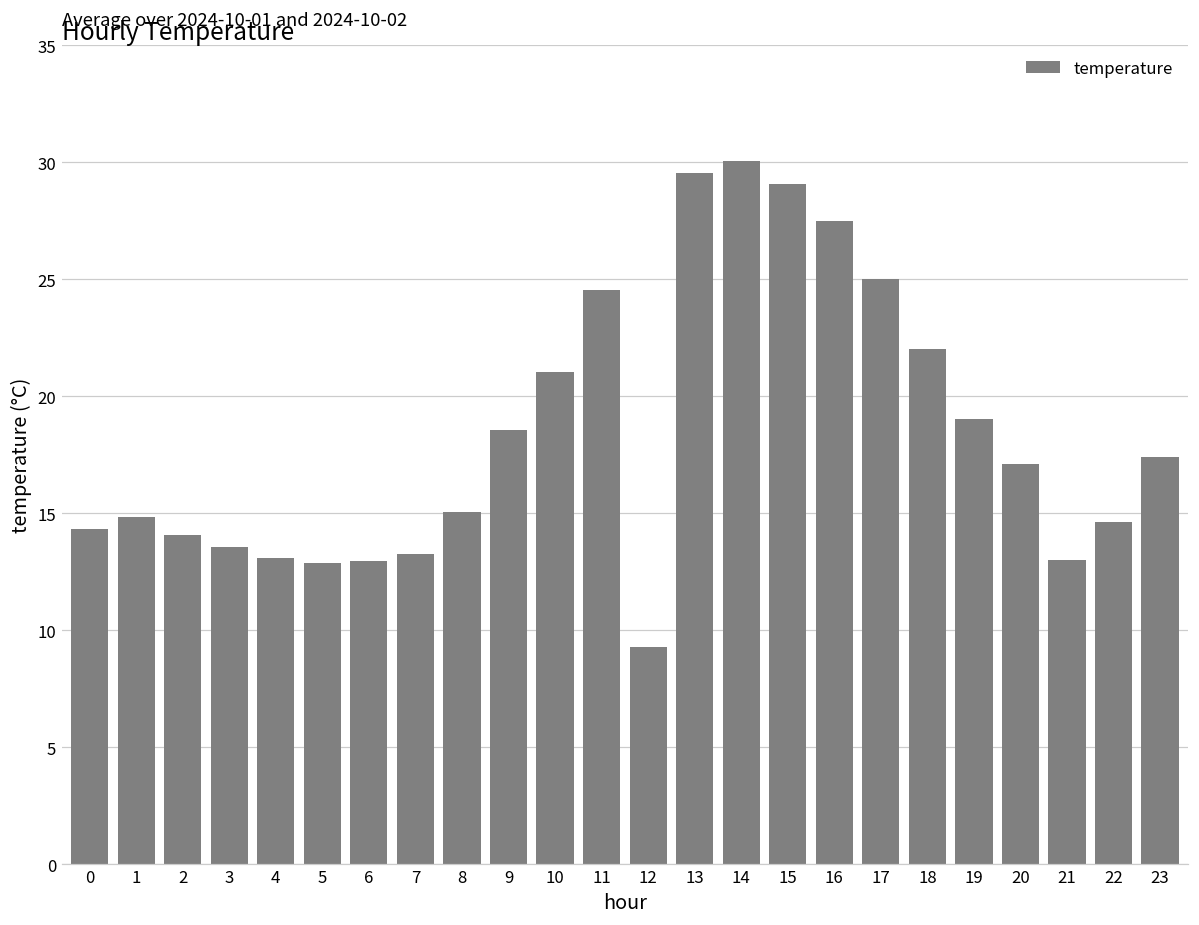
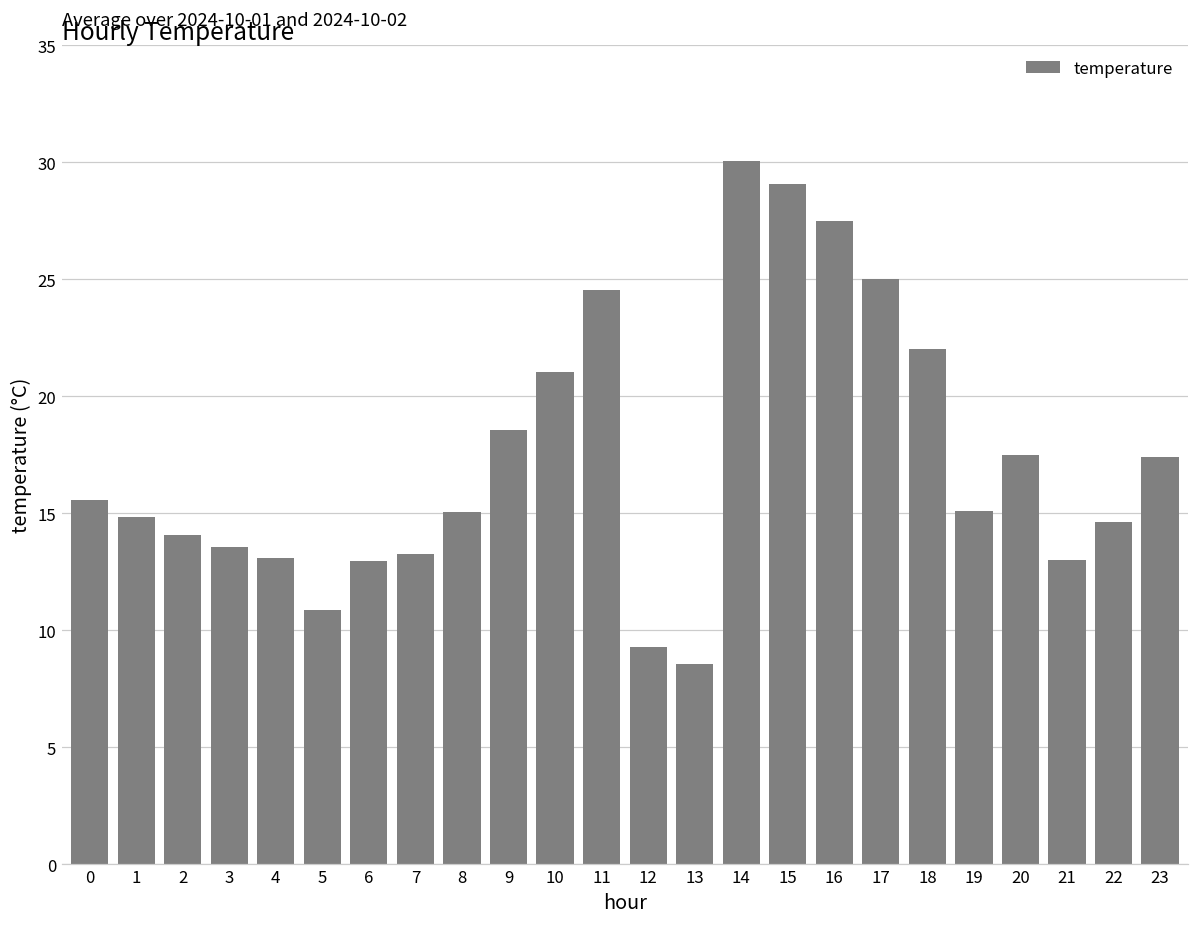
0: 14.3 -> 15.6
5: 12.9 -> 10.9
13: 29.6 -> 8.6
19: 19.0 -> 15.1
20: 17.1 -> 17.5
